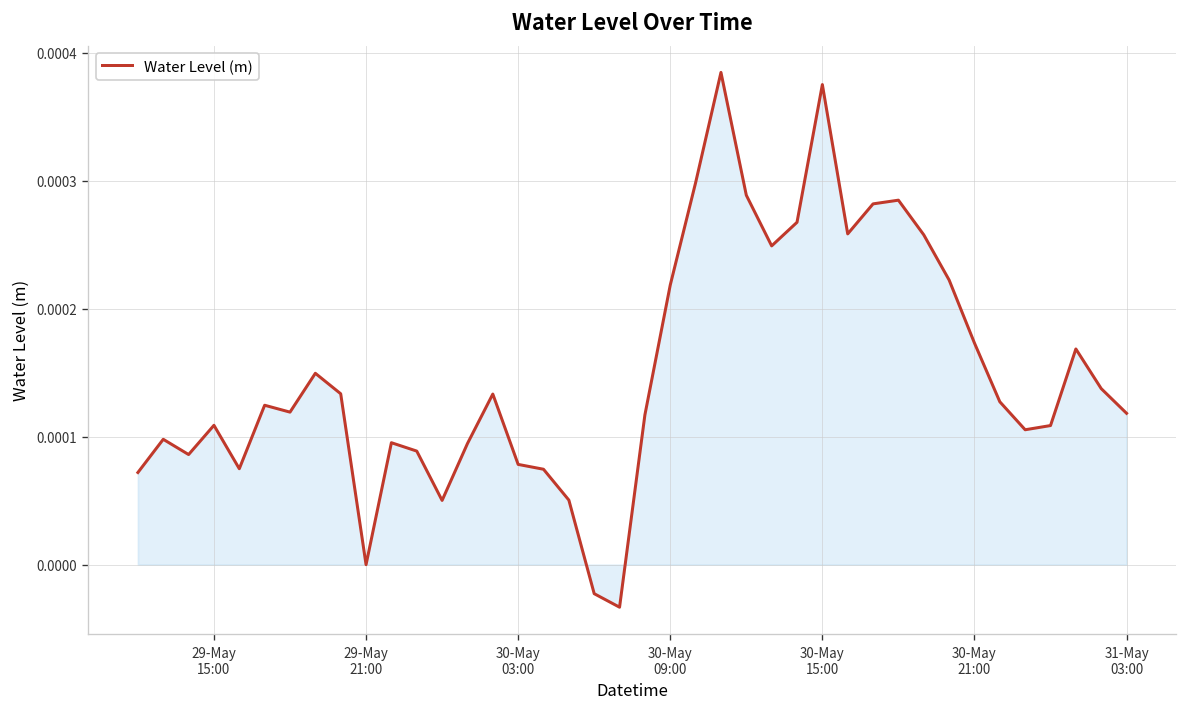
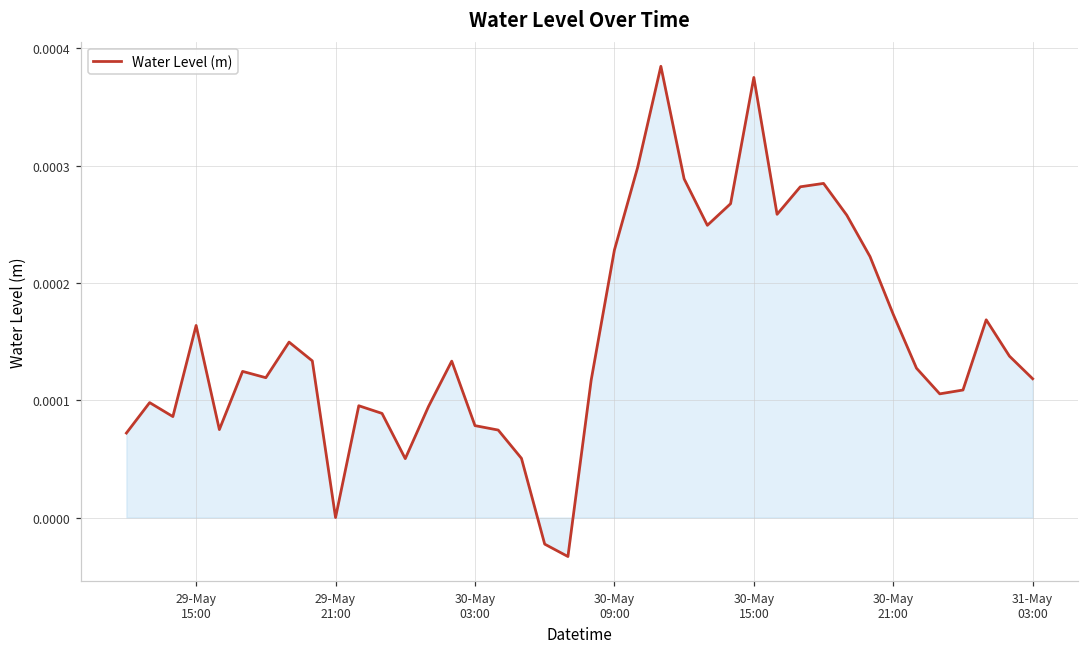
Water Level (m), 29-May 15:00: 0.000109 -> 0.000164
Water Level (m), 30-May 09:00: 0.000219 -> 0.000228
